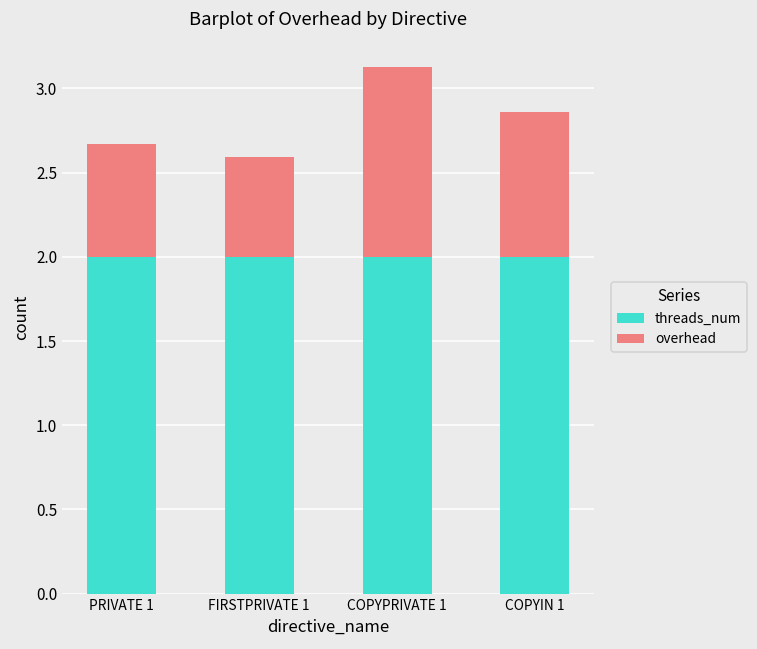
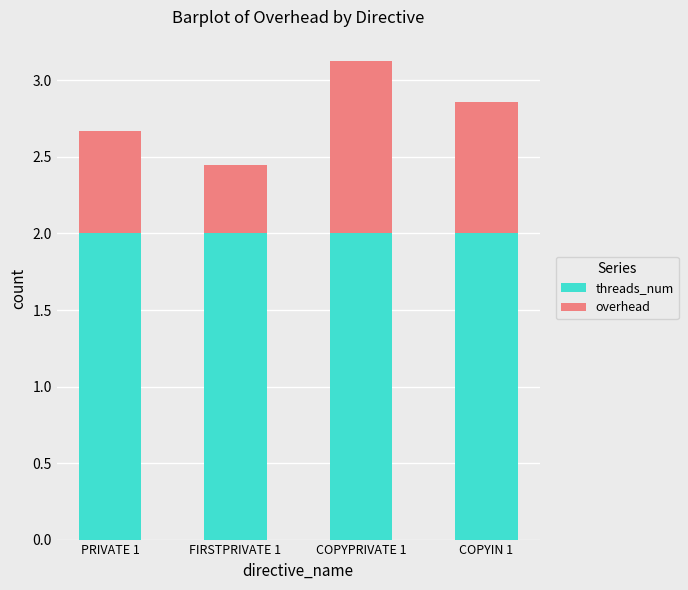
overhead, FIRSTPRIVATE 1: 0.60 -> 0.45
